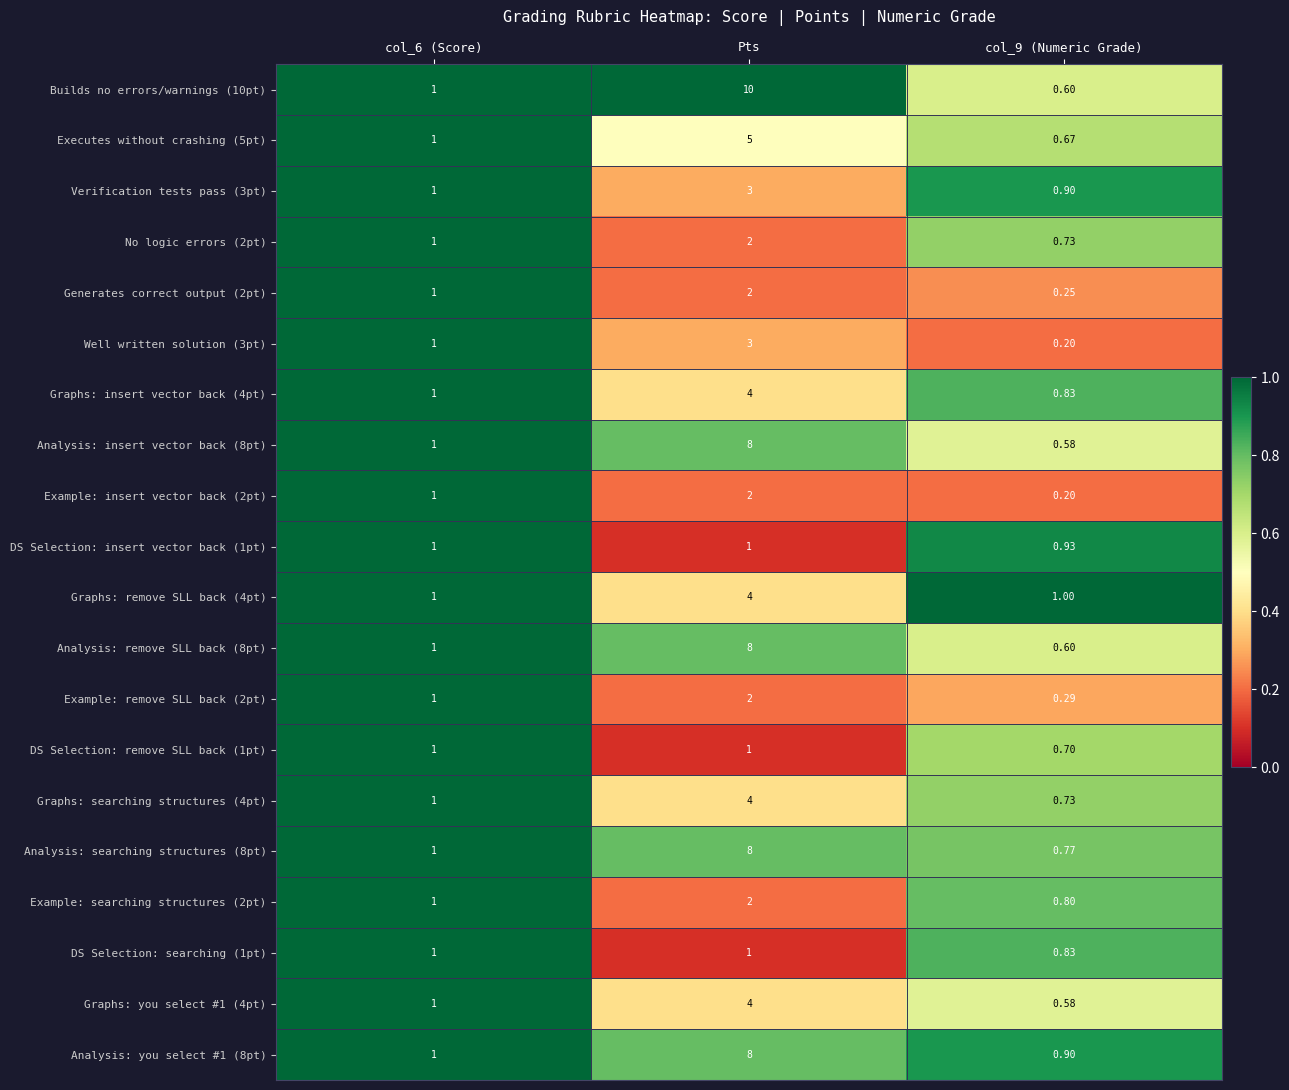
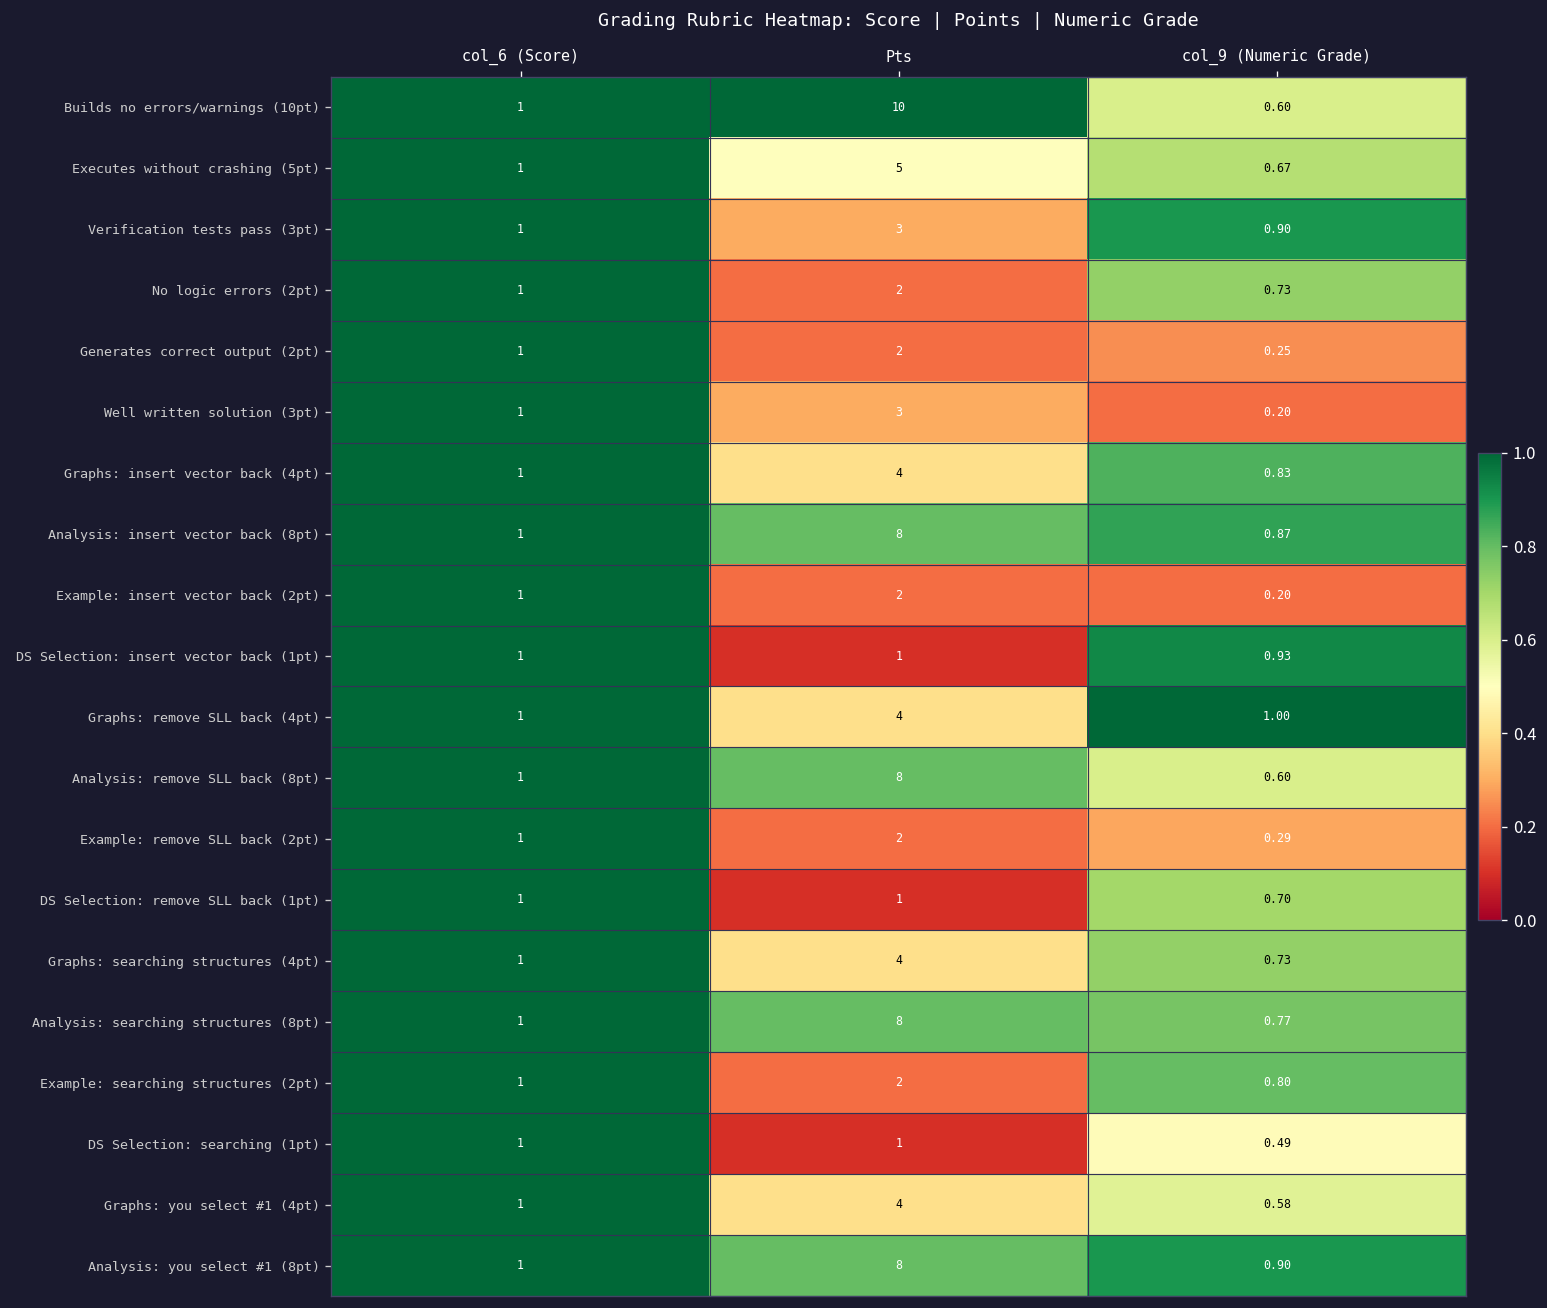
Analysis: insert vector back (8pt), col_9 (Numeric Grade): 0.58 -> 0.87
DS Selection: searching (1pt), col_9 (Numeric Grade): 0.83 -> 0.49
